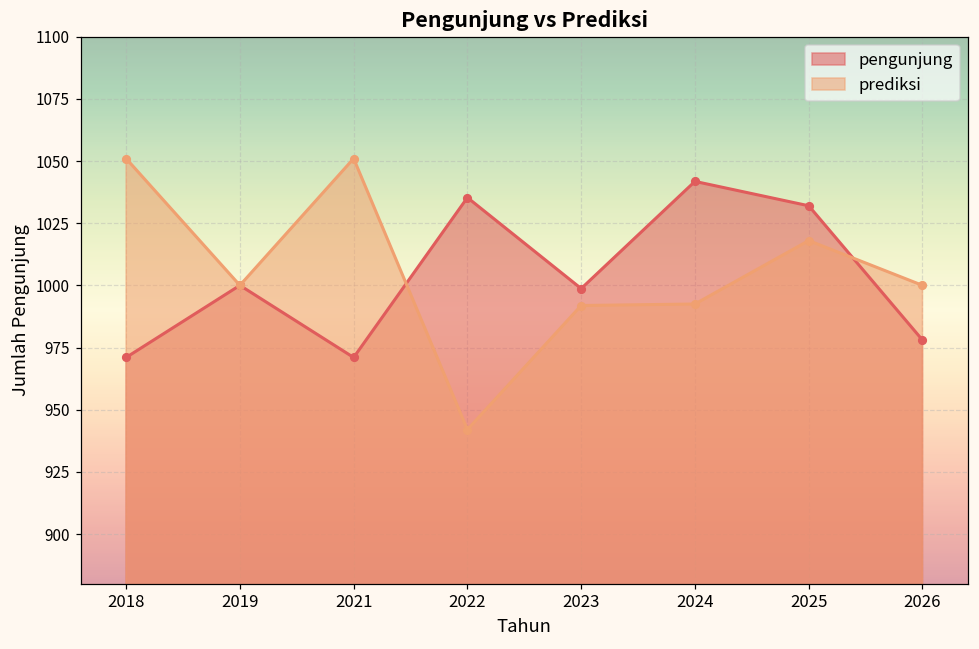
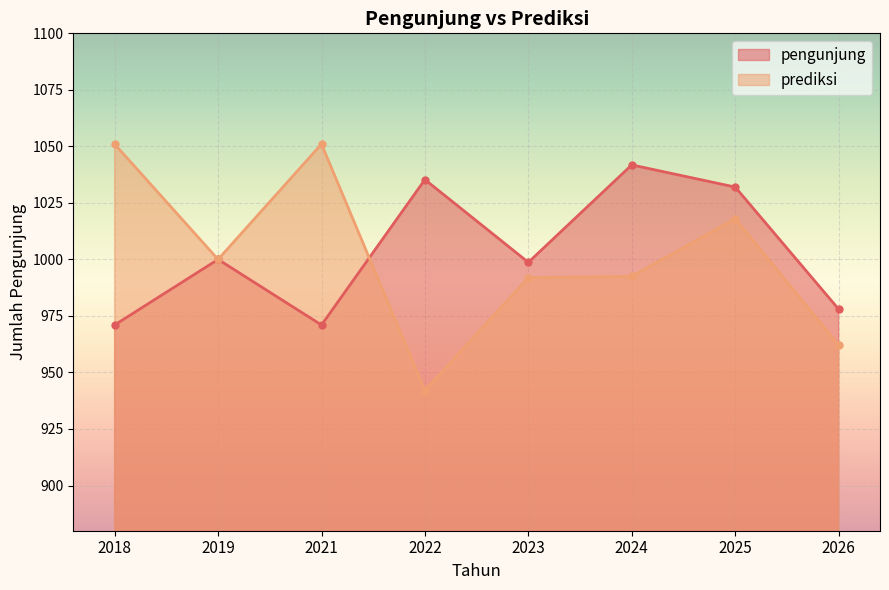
prediksi, 2026: 1000 -> 962
